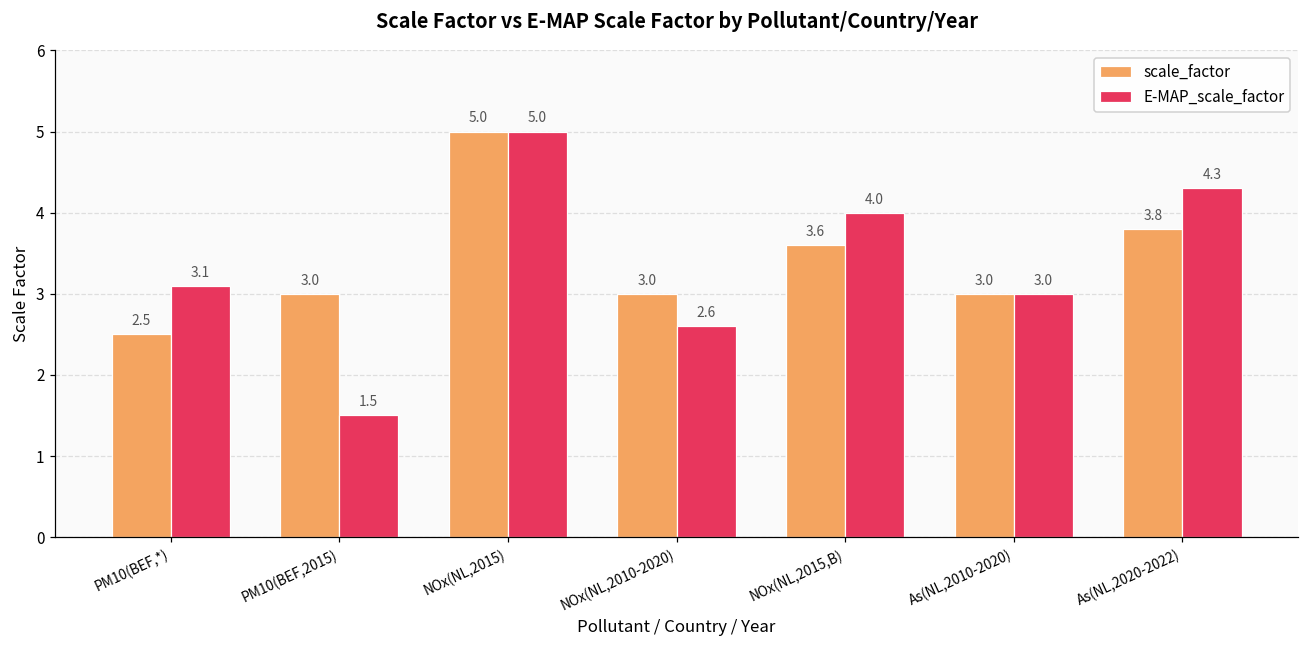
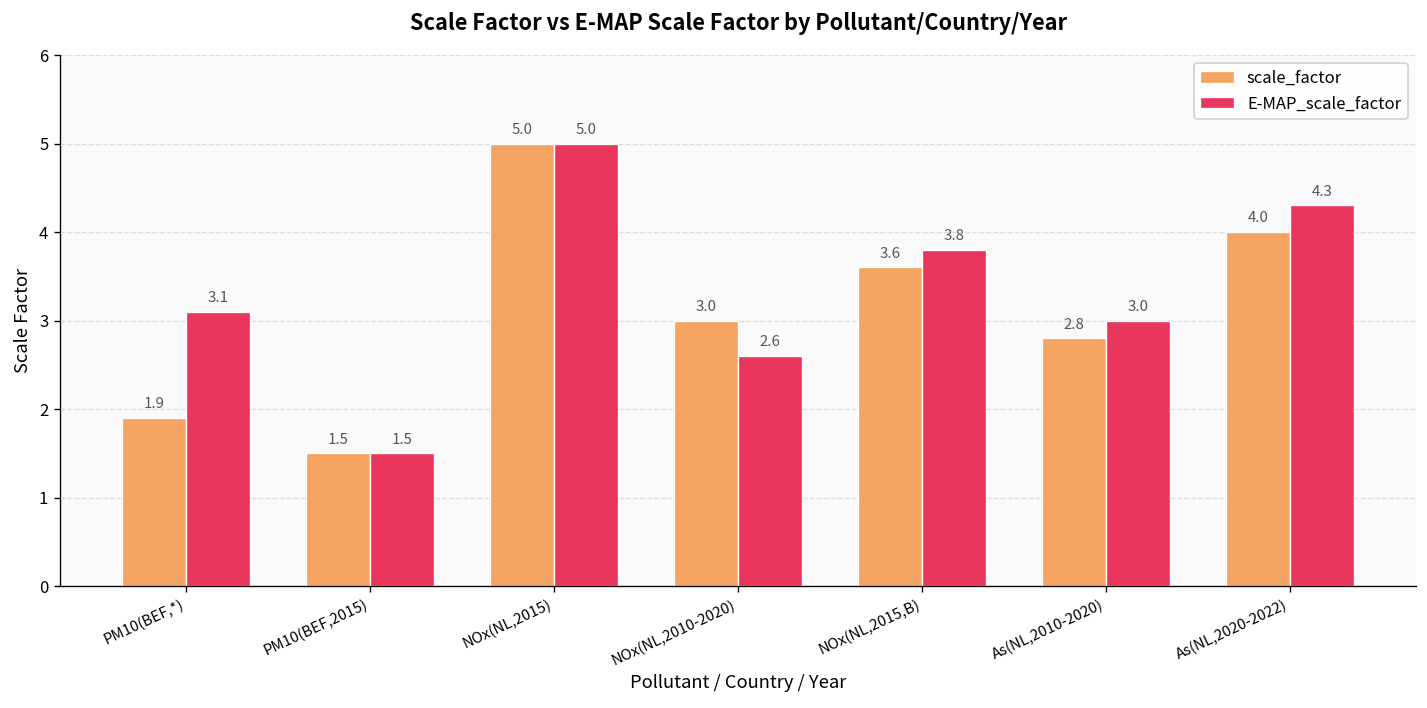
scale_factor, PM10(BEF,*): 2.5 -> 1.9
scale_factor, PM10(BEF,2015): 3.0 -> 1.5
E-MAP_scale_factor, NOx(NL,2015,B): 4.0 -> 3.8
scale_factor, As(NL,2010-2020): 3.0 -> 2.8
scale_factor, As(NL,2020-2022): 3.8 -> 4.0
